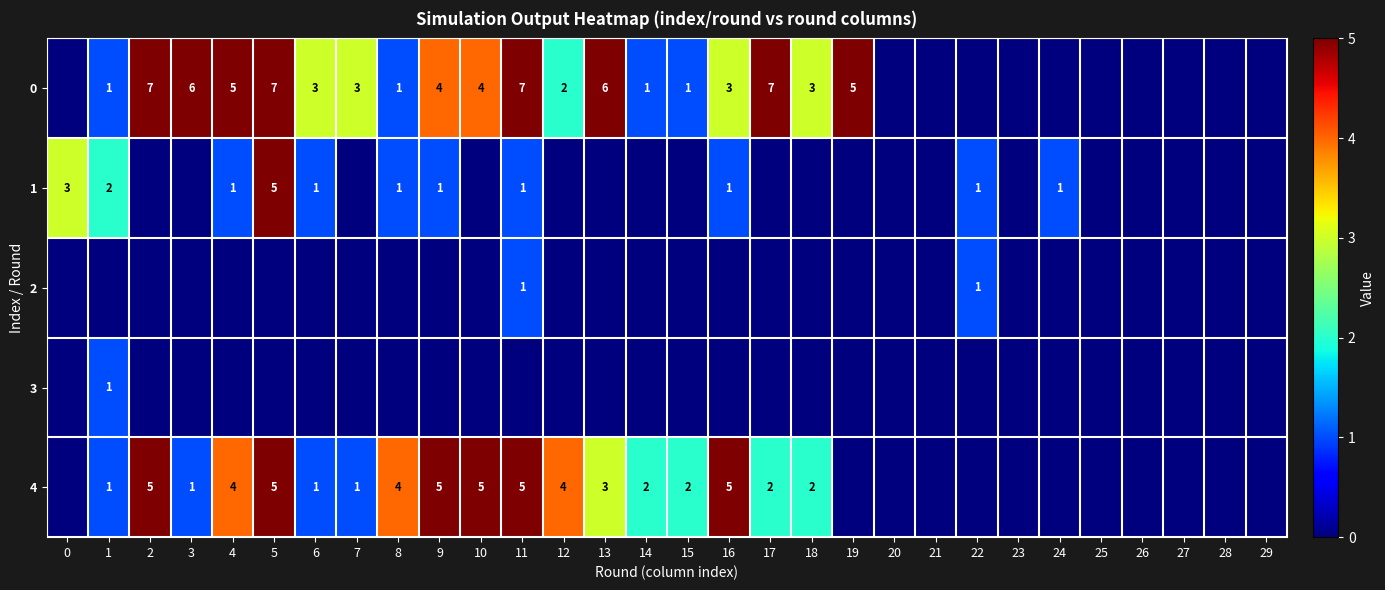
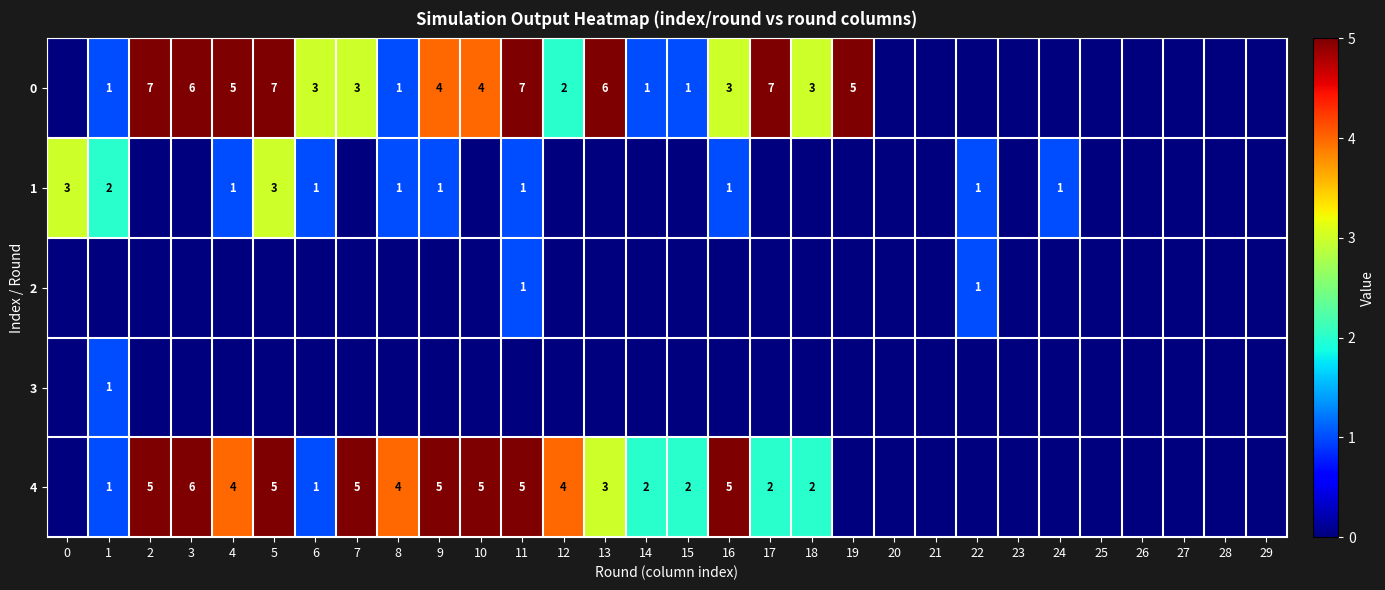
1, 5: 5 -> 3
4, 3: 1 -> 6
4, 7: 1 -> 5
